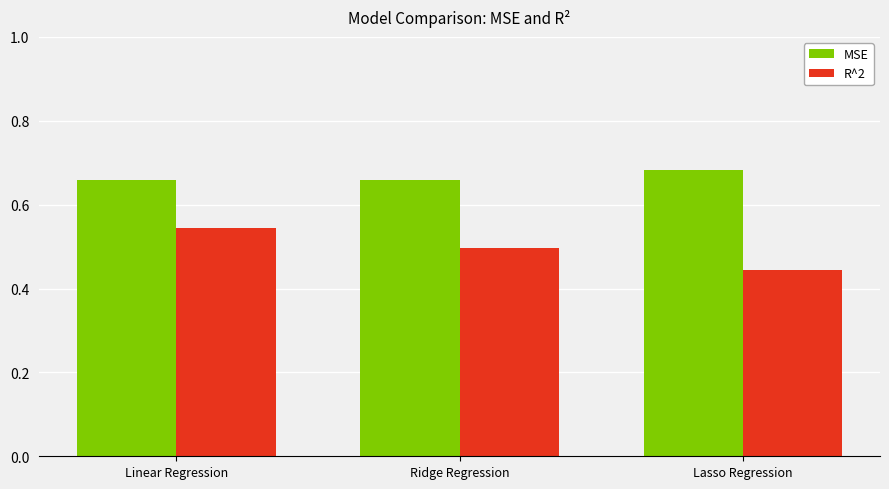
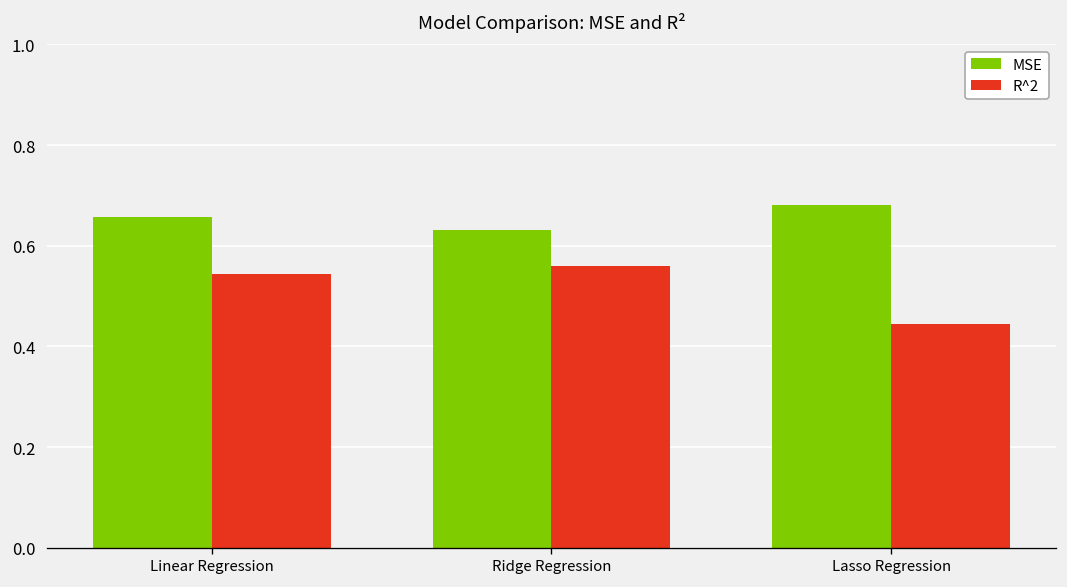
MSE, Ridge Regression: 0.66 -> 0.63
R^2, Ridge Regression: 0.50 -> 0.56
